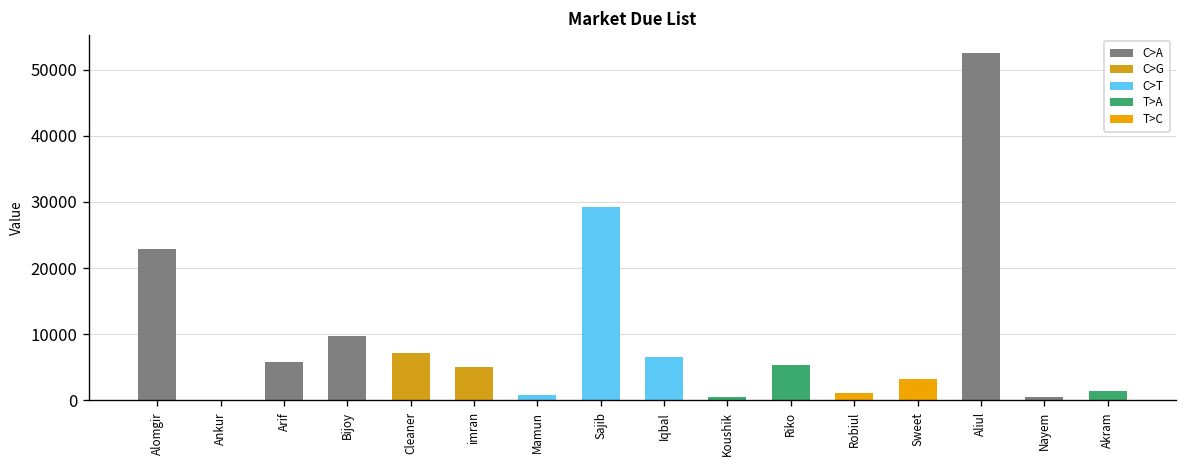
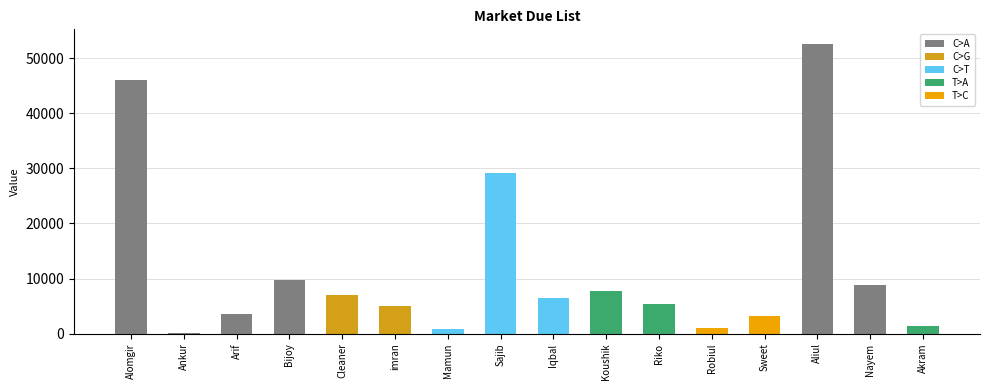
Alomgir: 23000 -> 46000
Arif: 6000 -> 4000
Koushik: 1000 -> 8000
Nayem: 1000 -> 9000
